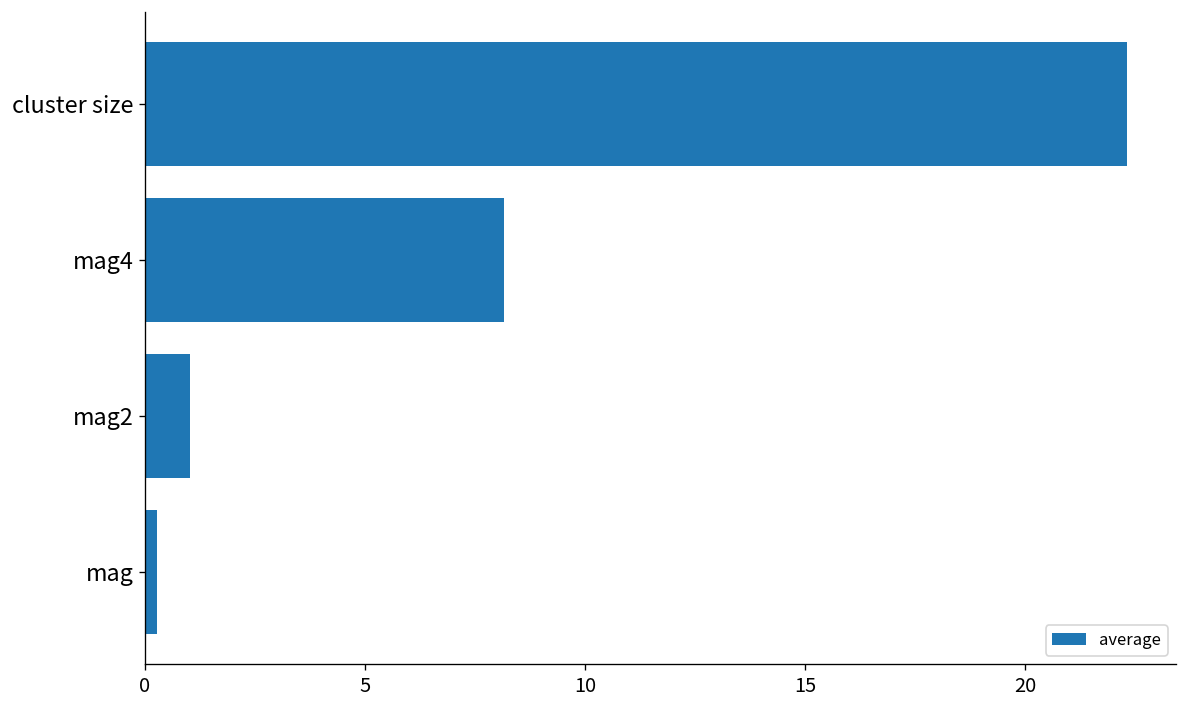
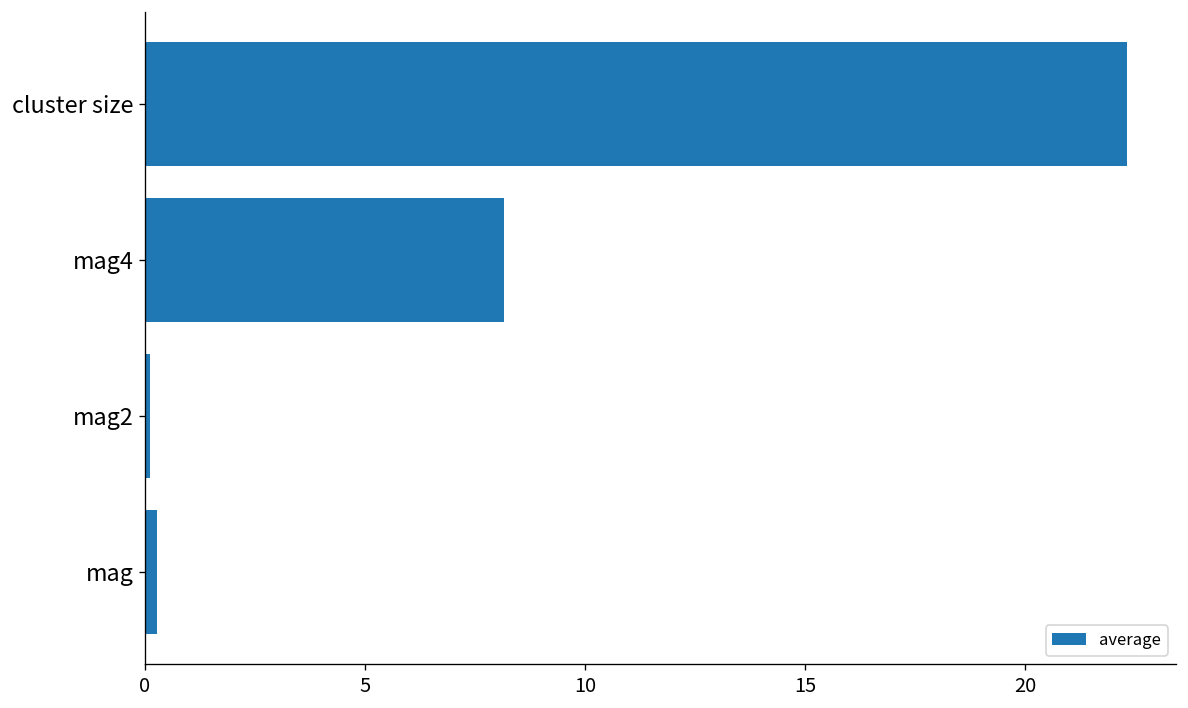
mag2: 1.0 -> 0.1
